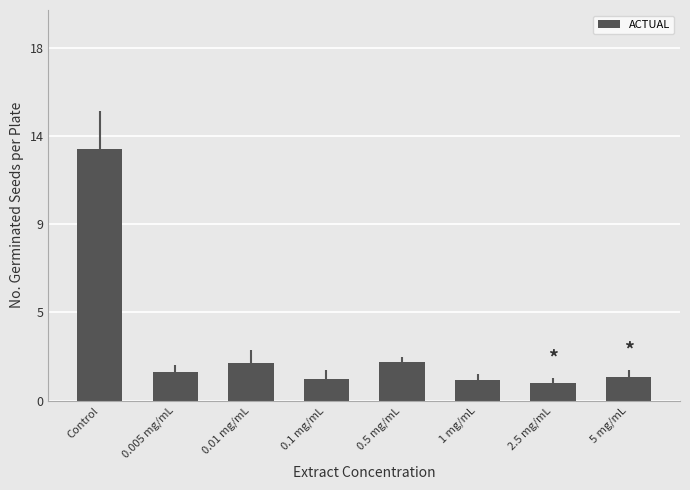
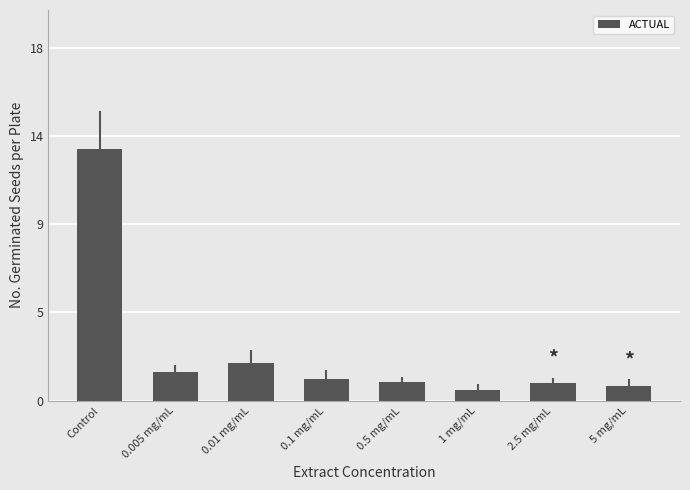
0.5 mg/mL: 2.0 -> 0.9
1 mg/mL: 1.0 -> 0.5
5 mg/mL: 1.2 -> 0.7
